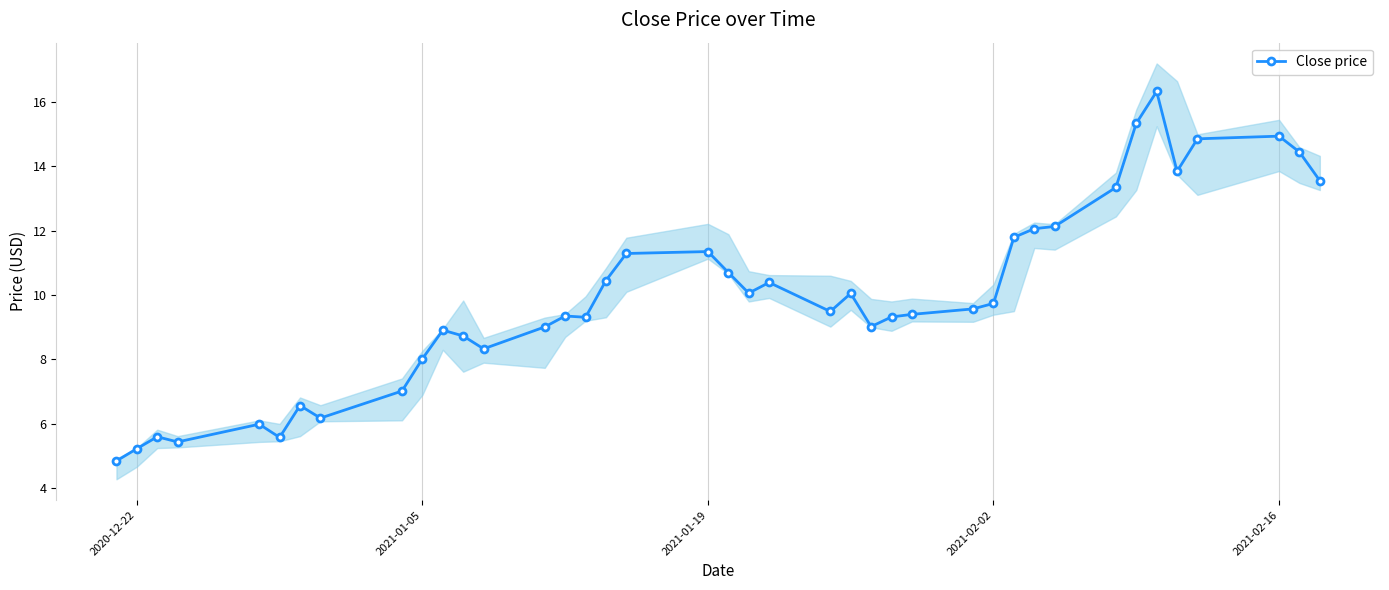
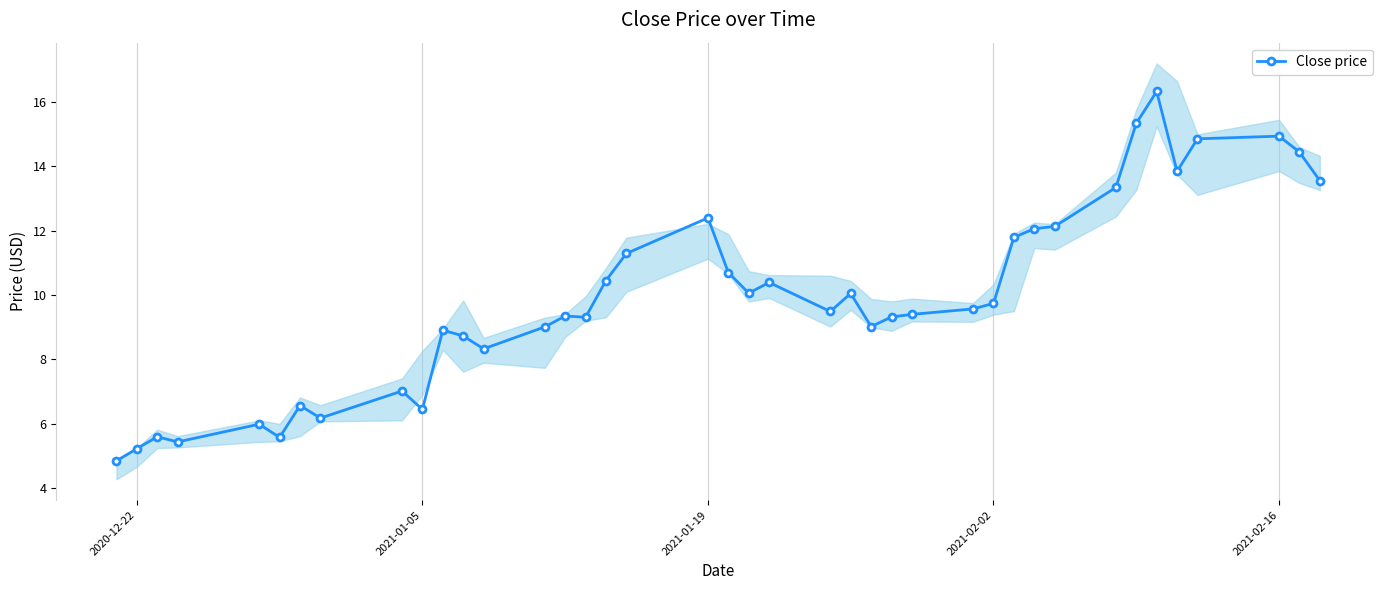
Close price, 2021-01-05: 8.0 -> 6.4
Close price, 2021-01-19: 11.4 -> 12.4
